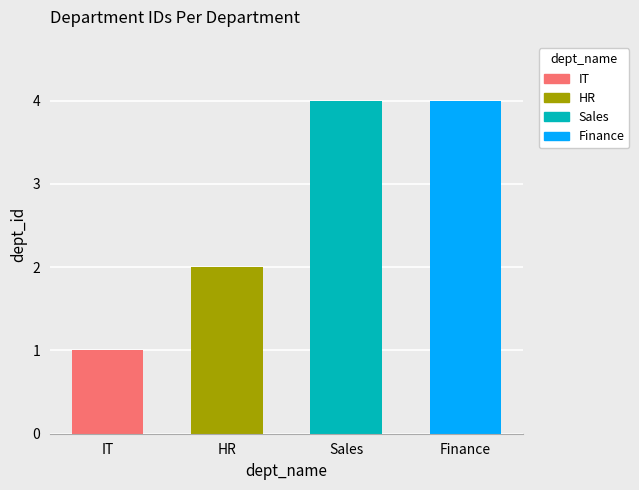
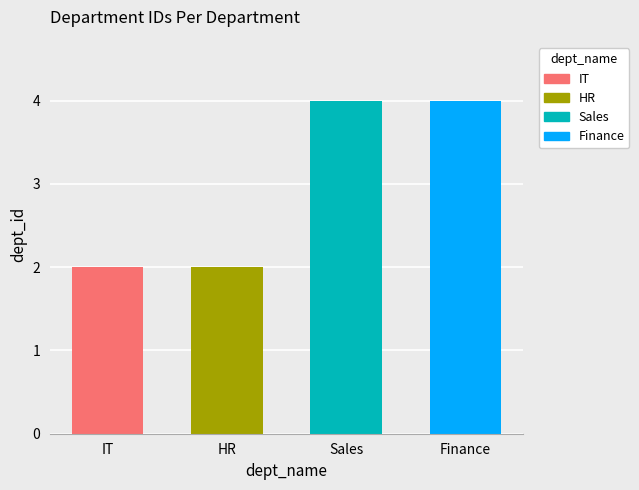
IT: 1 -> 2
